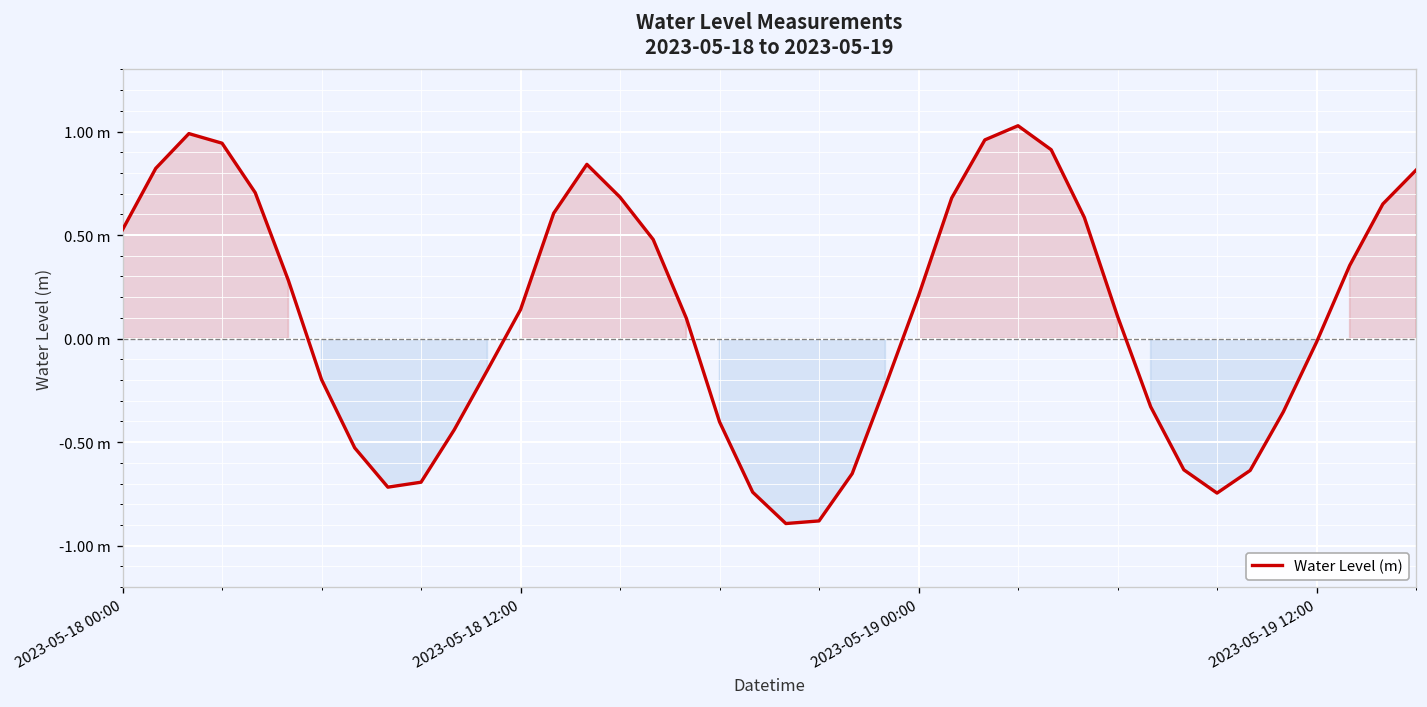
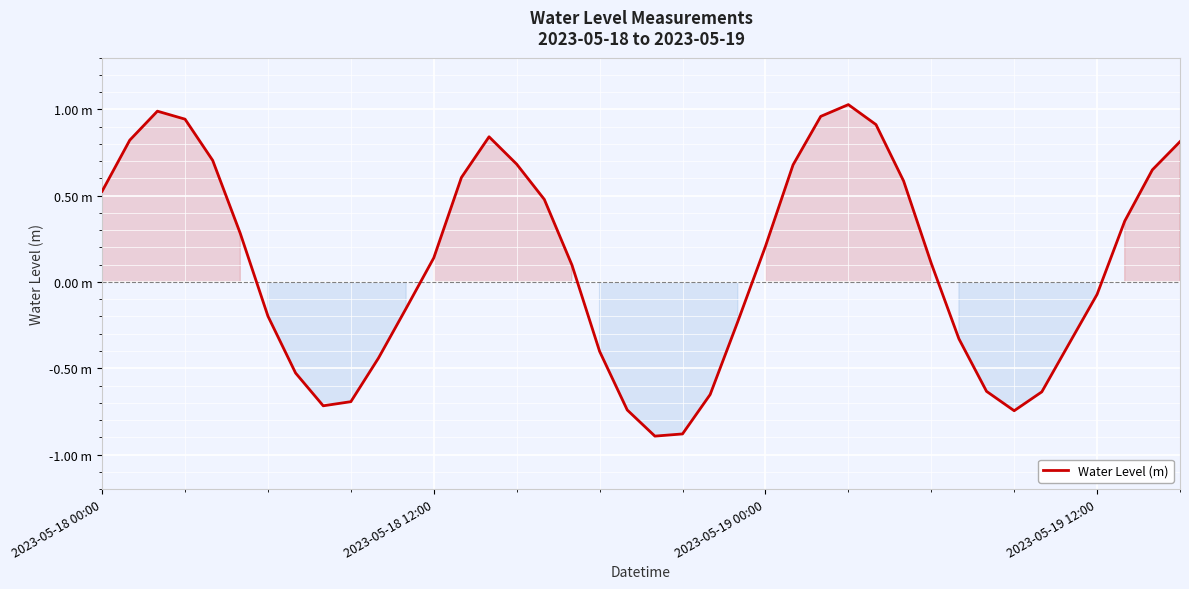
2023-05-19 12:00: -0.02 m -> -0.07 m
